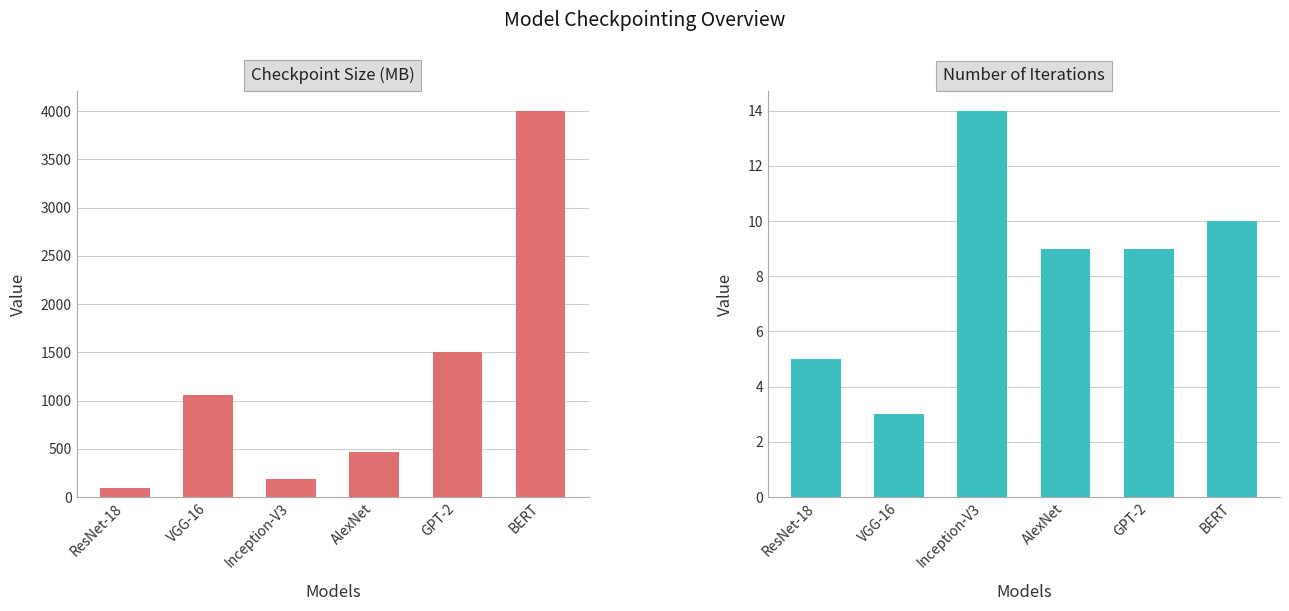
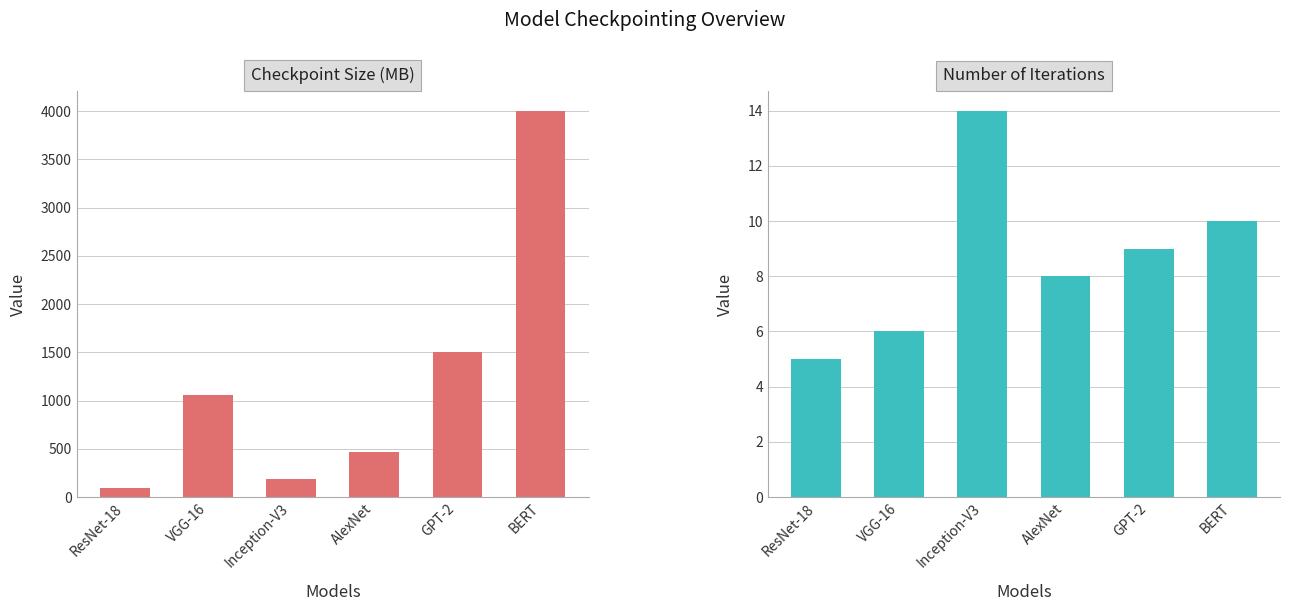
Number of Iterations, VGG-16: 3 -> 6
Number of Iterations, AlexNet: 9 -> 8
